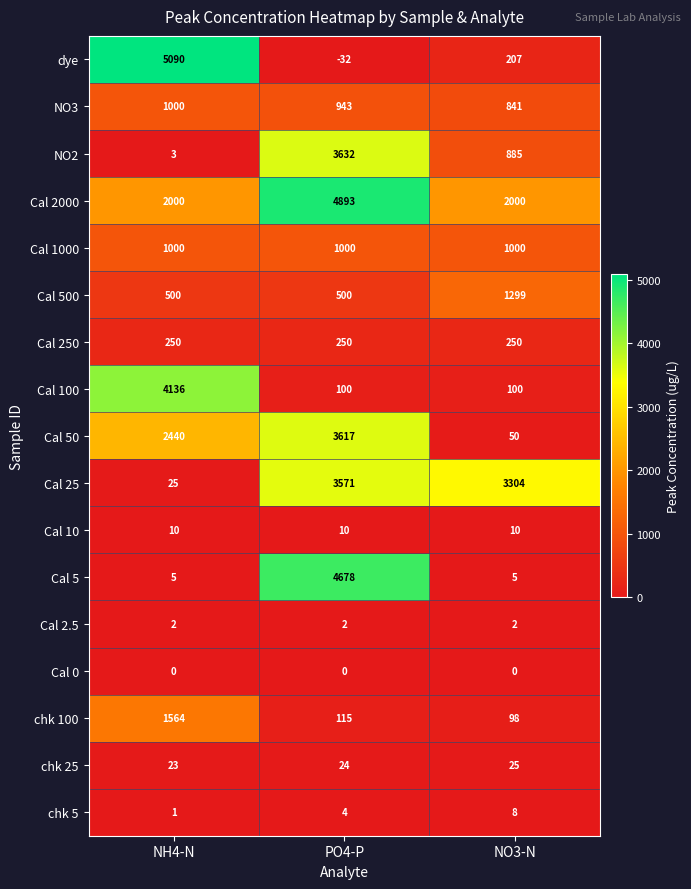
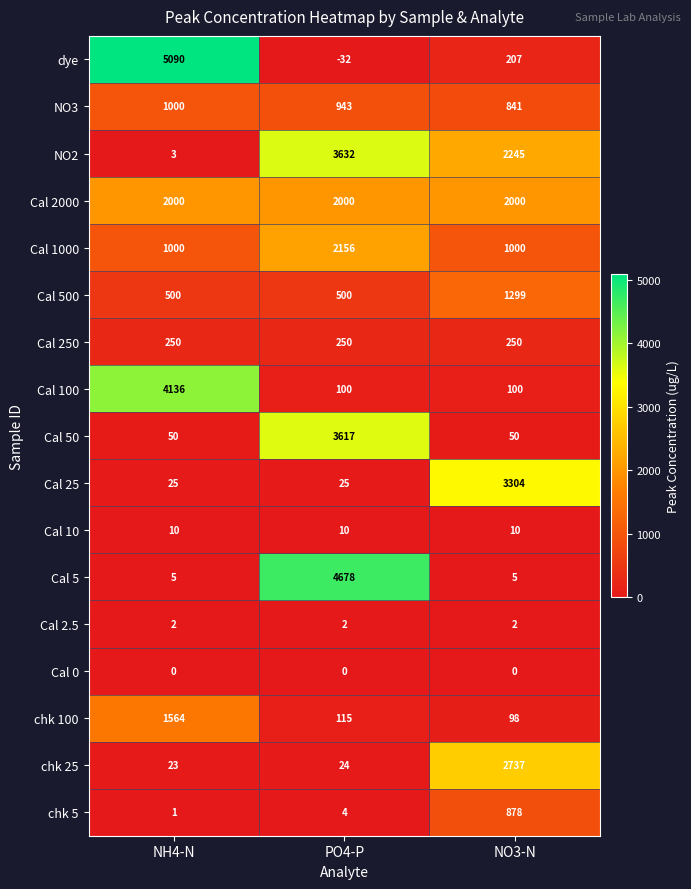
NO2, NO3-N: 885 -> 2245
Cal 2000, PO4-P: 4893 -> 2000
Cal 1000, PO4-P: 1000 -> 2156
Cal 50, NH4-N: 2440 -> 50
Cal 25, PO4-P: 3571 -> 25
chk 25, NO3-N: 25 -> 2737
chk 5, NO3-N: 8 -> 878
